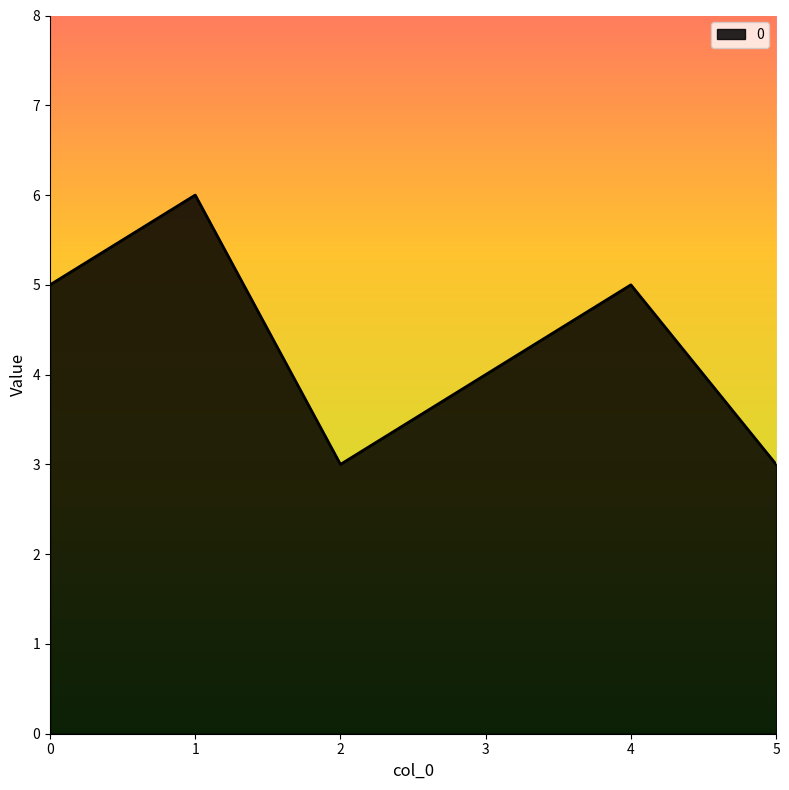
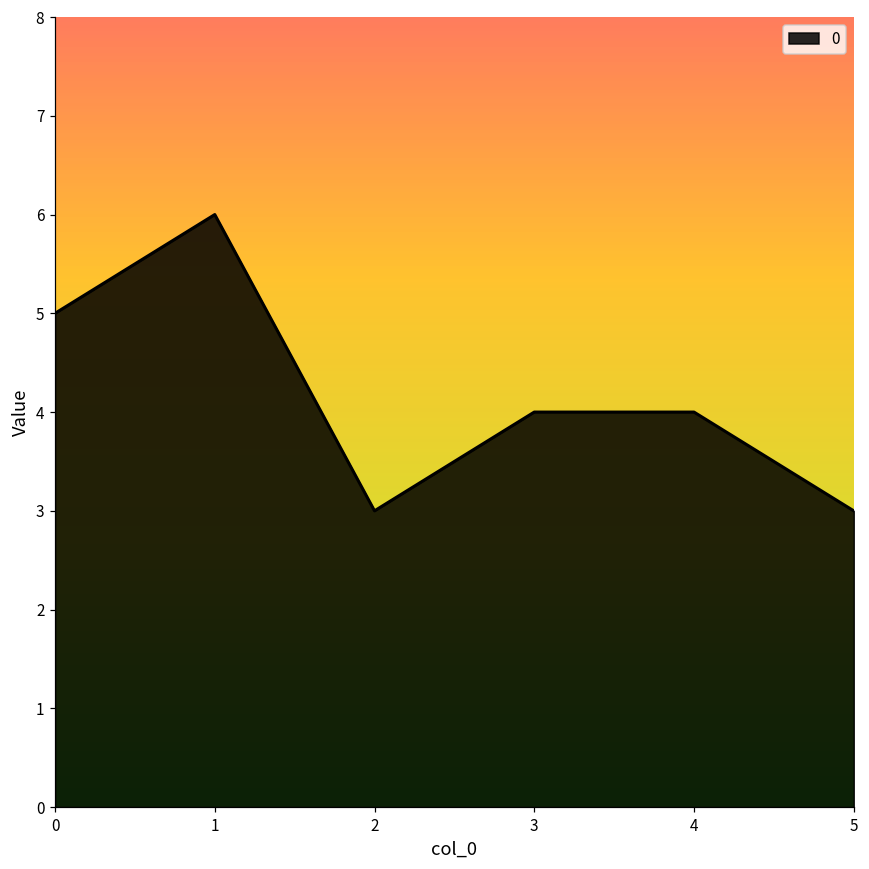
4: 5 -> 4
